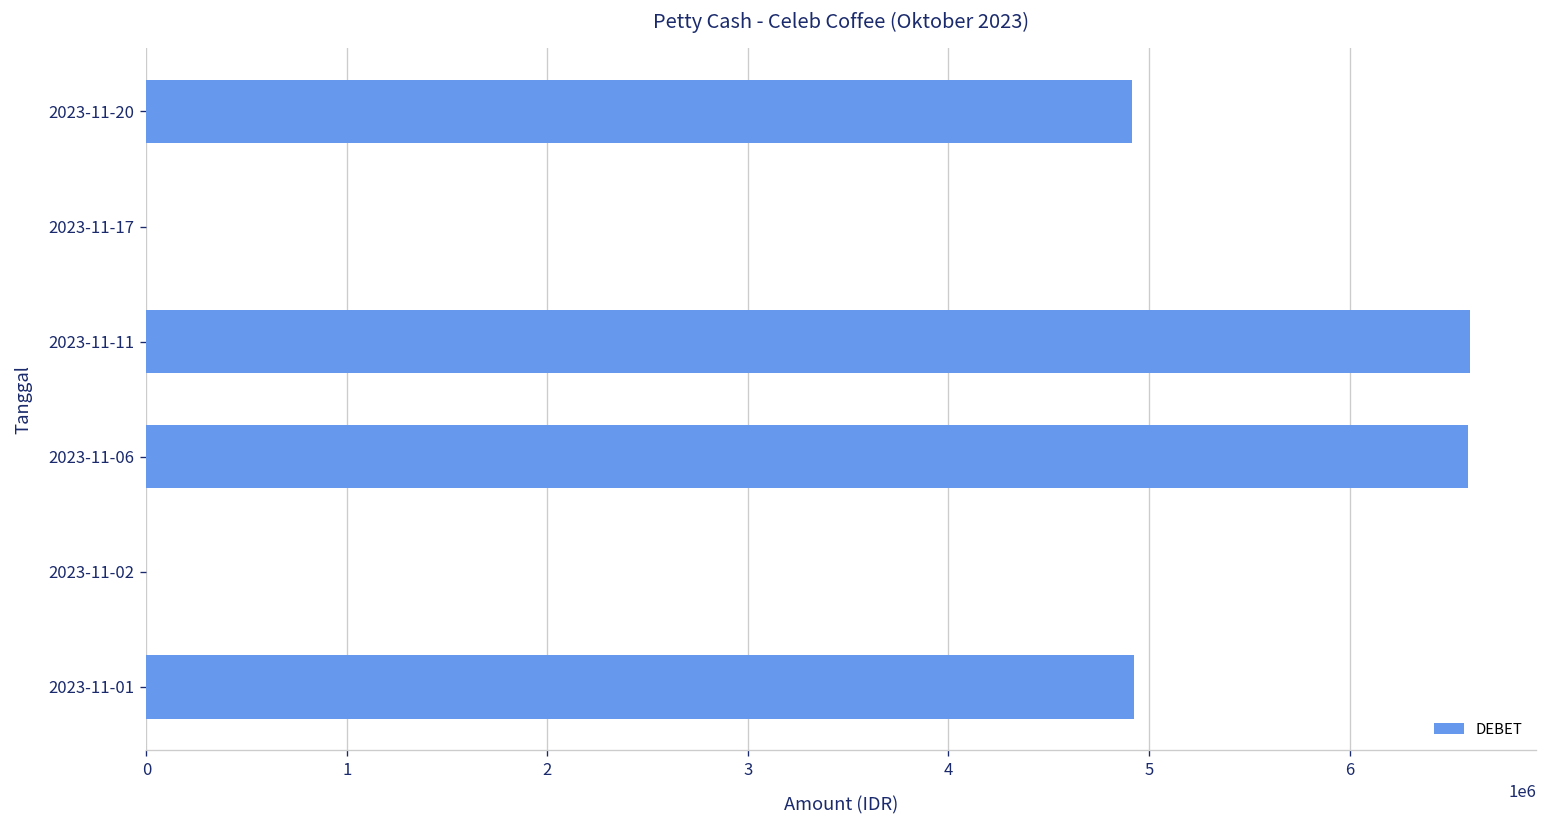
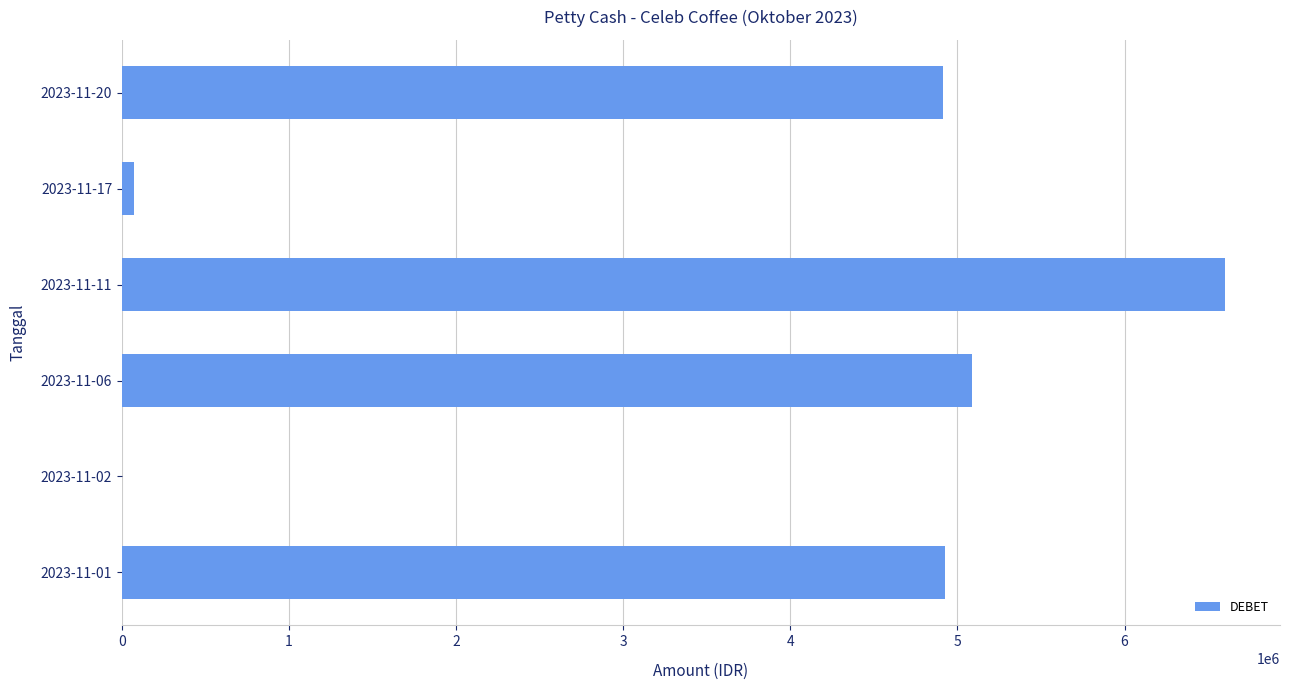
2023-11-17: 0 -> 70000
2023-11-06: 6590000 -> 5090000
